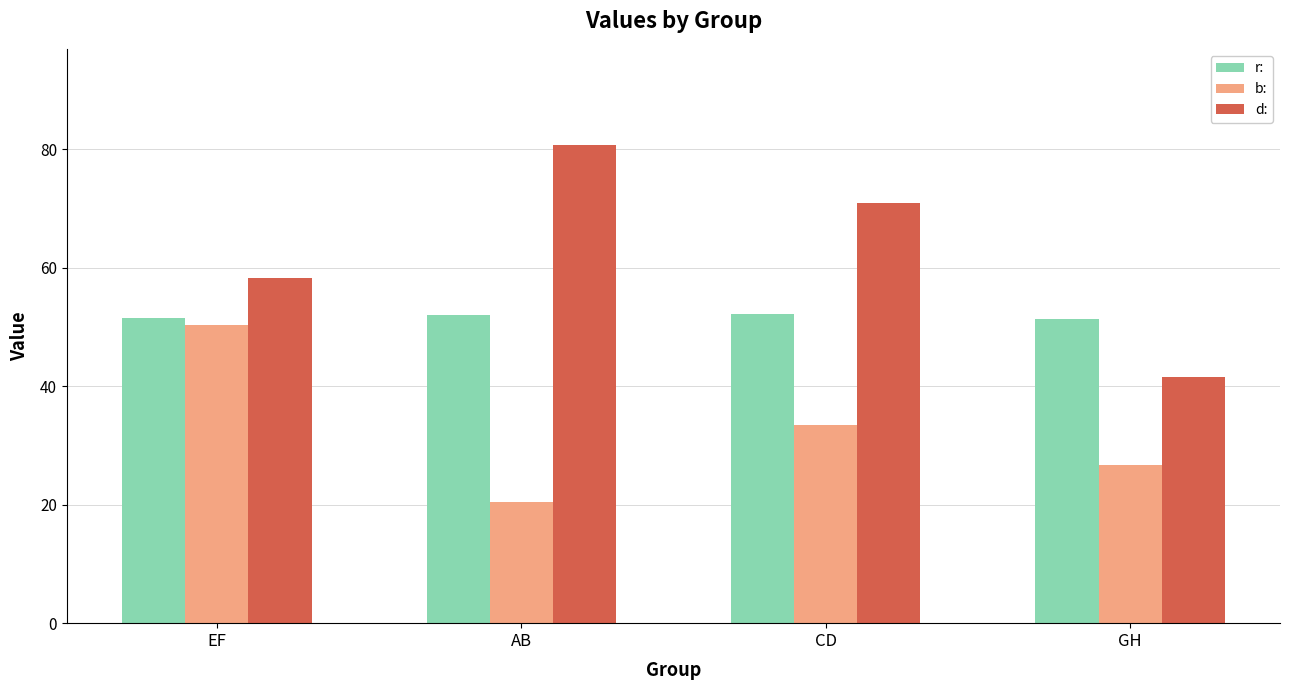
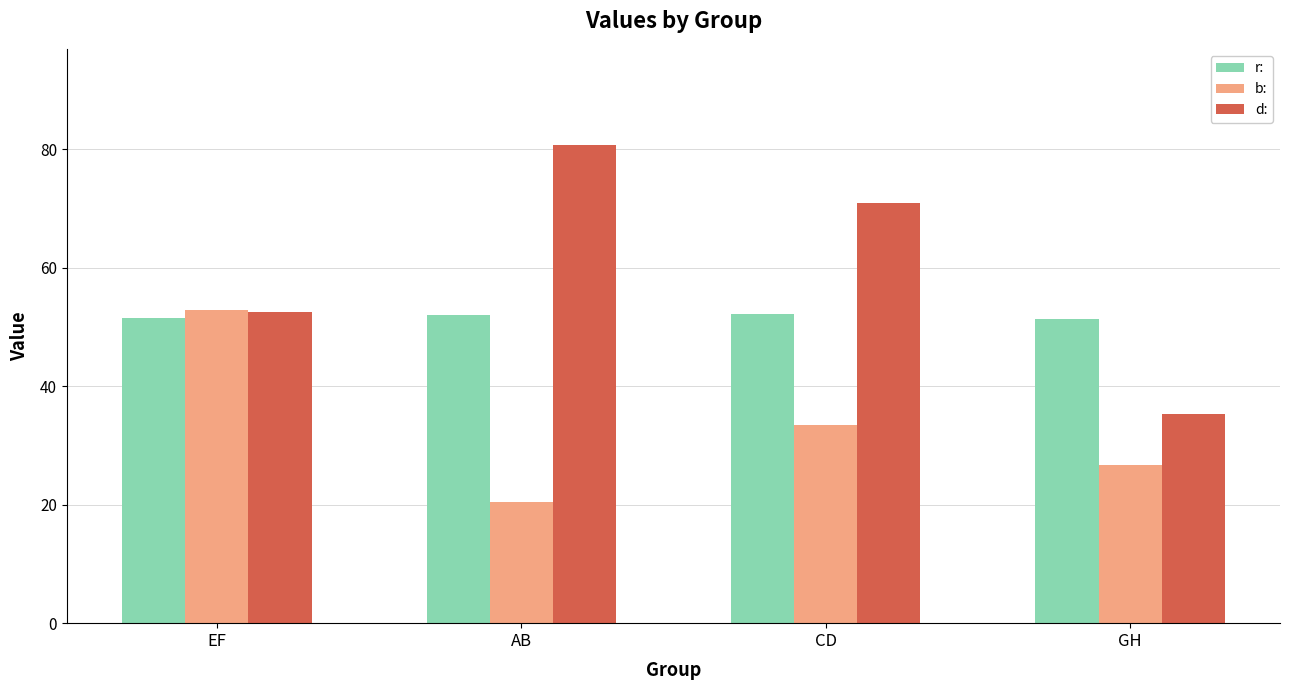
b:, EF: 50 -> 53
d:, EF: 58 -> 53
d:, GH: 42 -> 35
